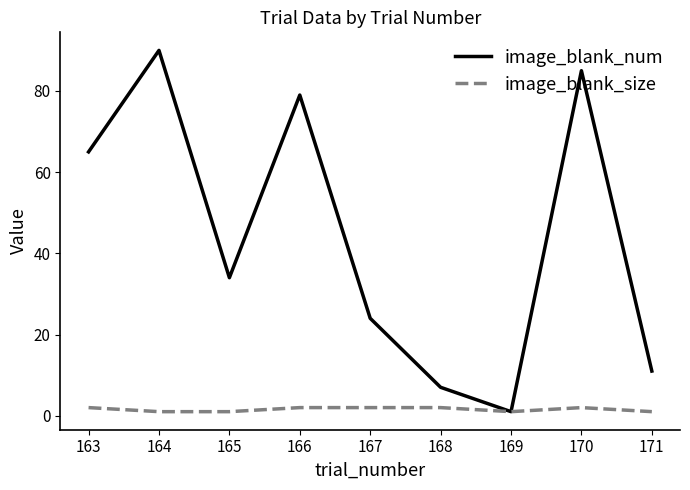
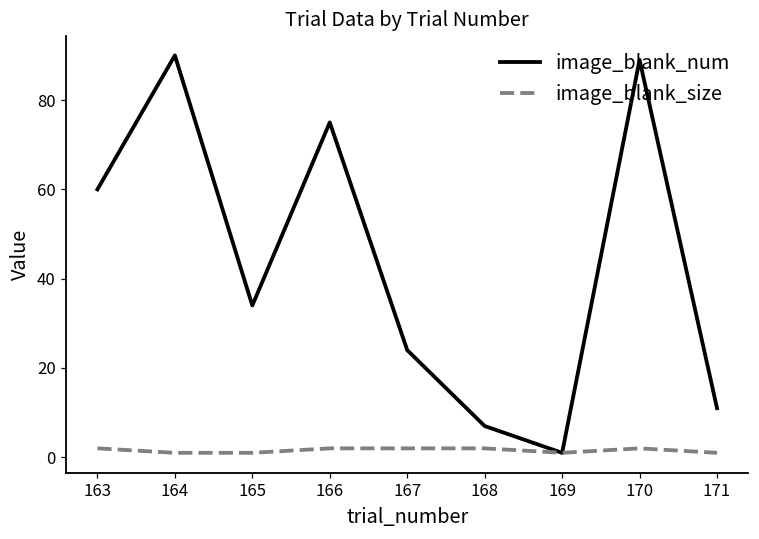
image_blank_num, 163: 65 -> 60
image_blank_num, 166: 79 -> 75
image_blank_num, 170: 85 -> 89
